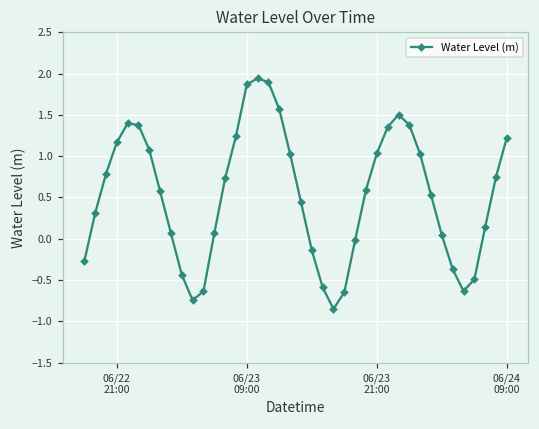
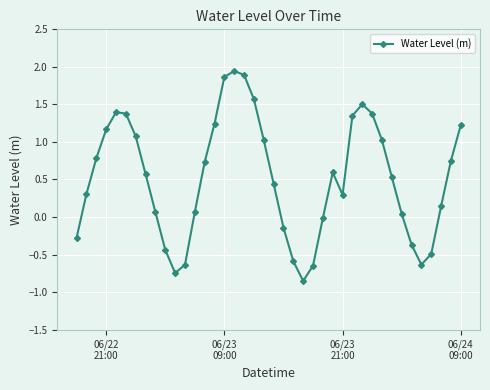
06/23 21:00: 1.0 -> 0.3
